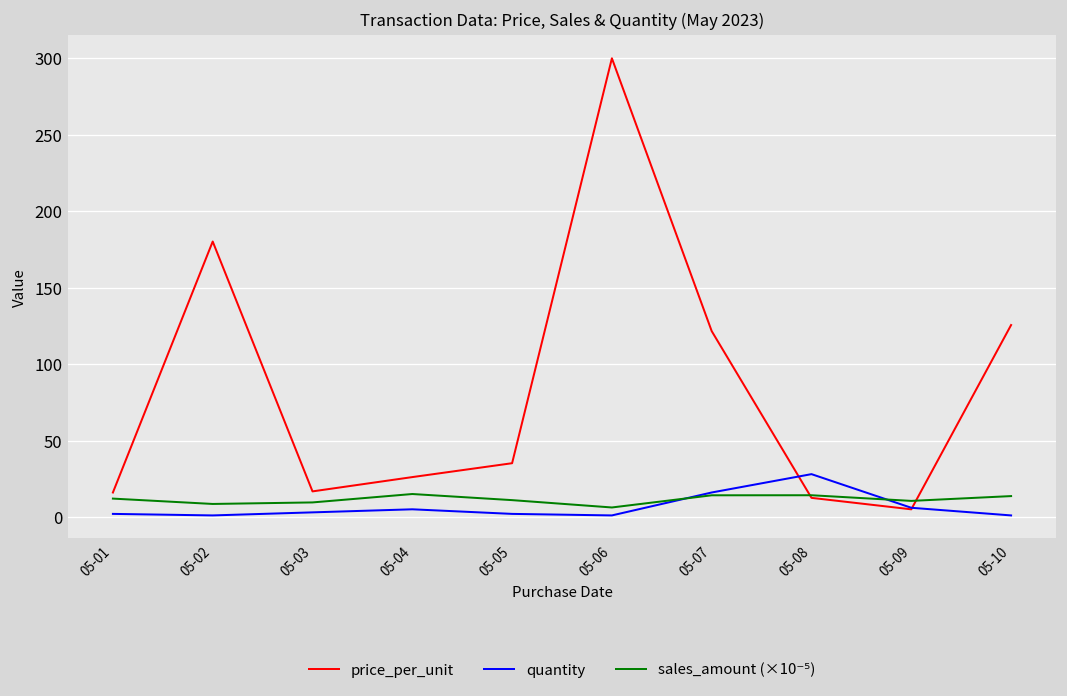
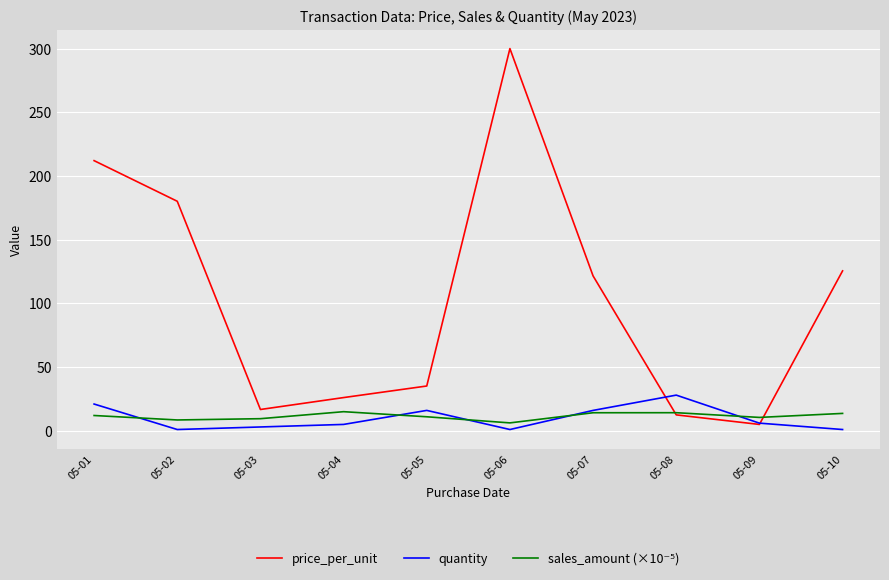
price_per_unit, 05-01: 16 -> 212
quantity, 05-01: 2 -> 21
quantity, 05-05: 2 -> 16
